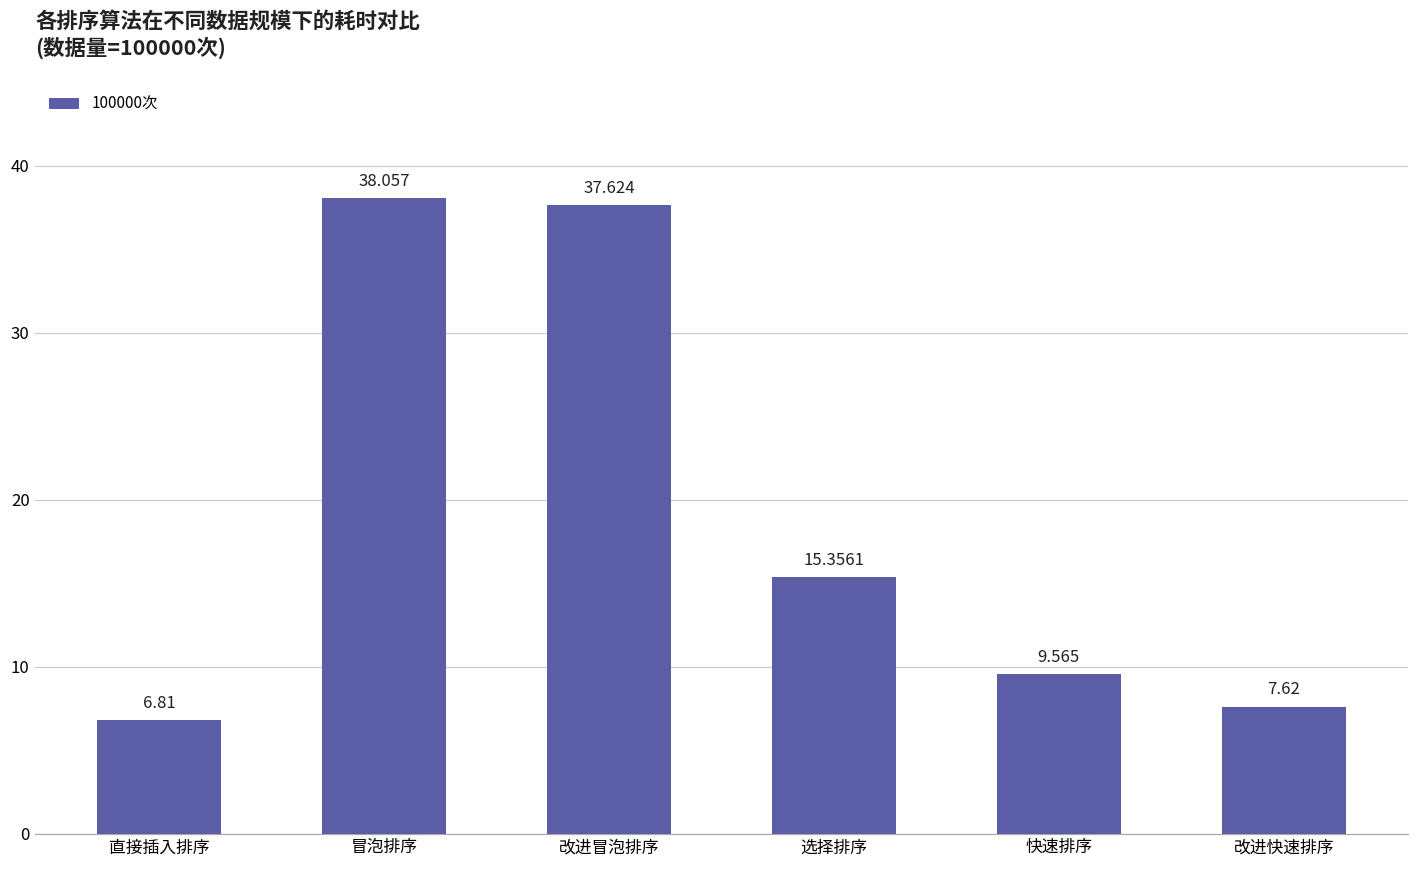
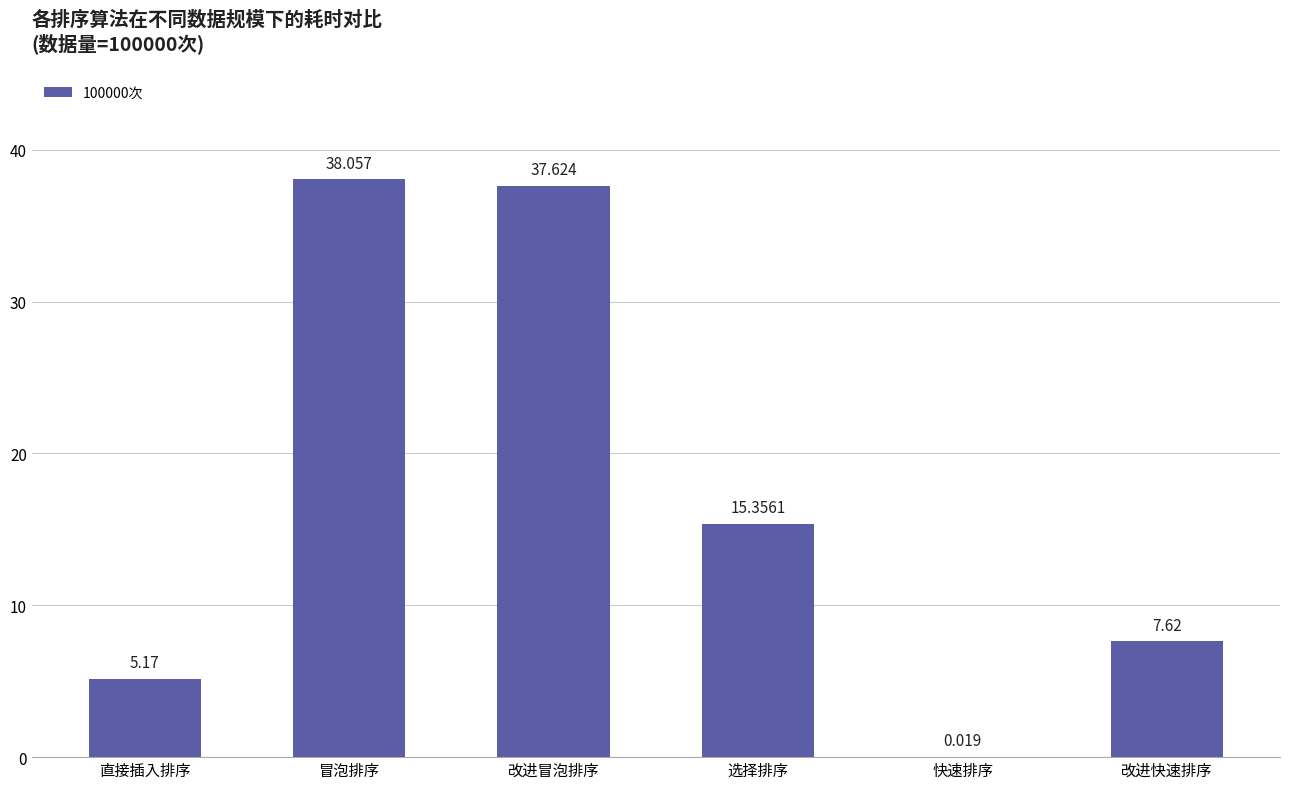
直接插入排序: 6.81 -> 5.17
快速排序: 9.565 -> 0.019
